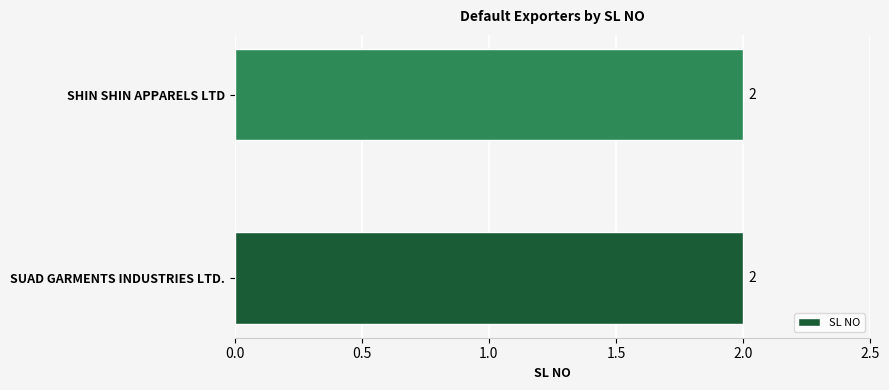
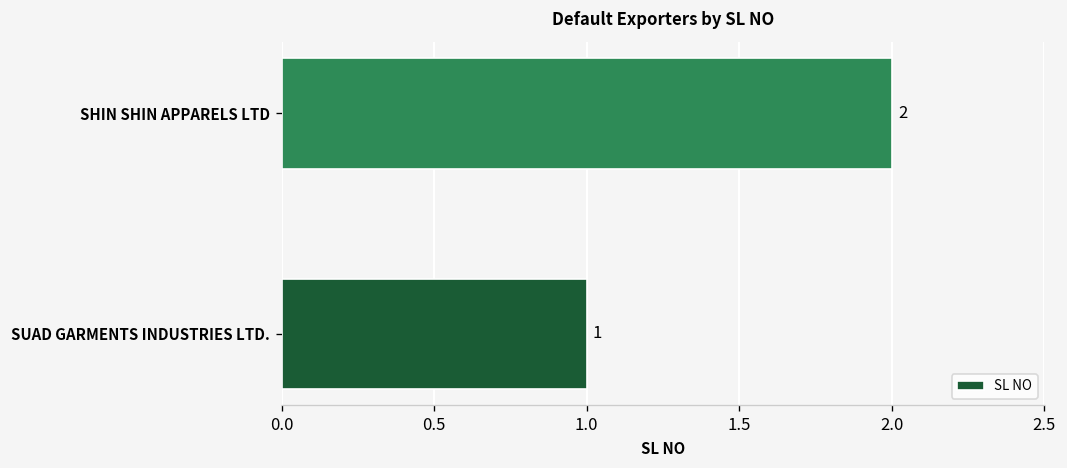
SUAD GARMENTS INDUSTRIES LTD.: 2 -> 1
